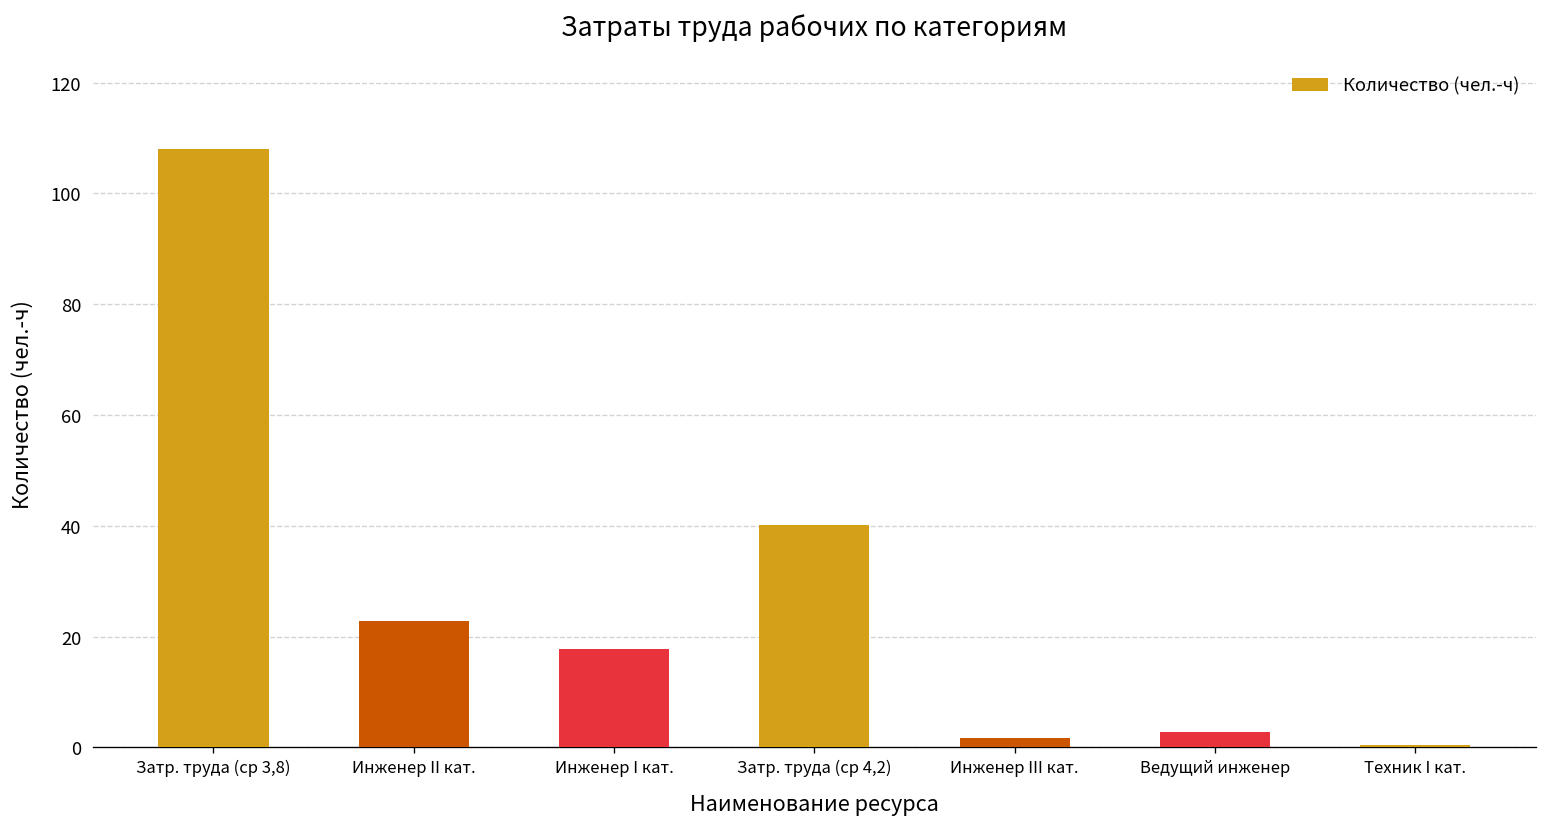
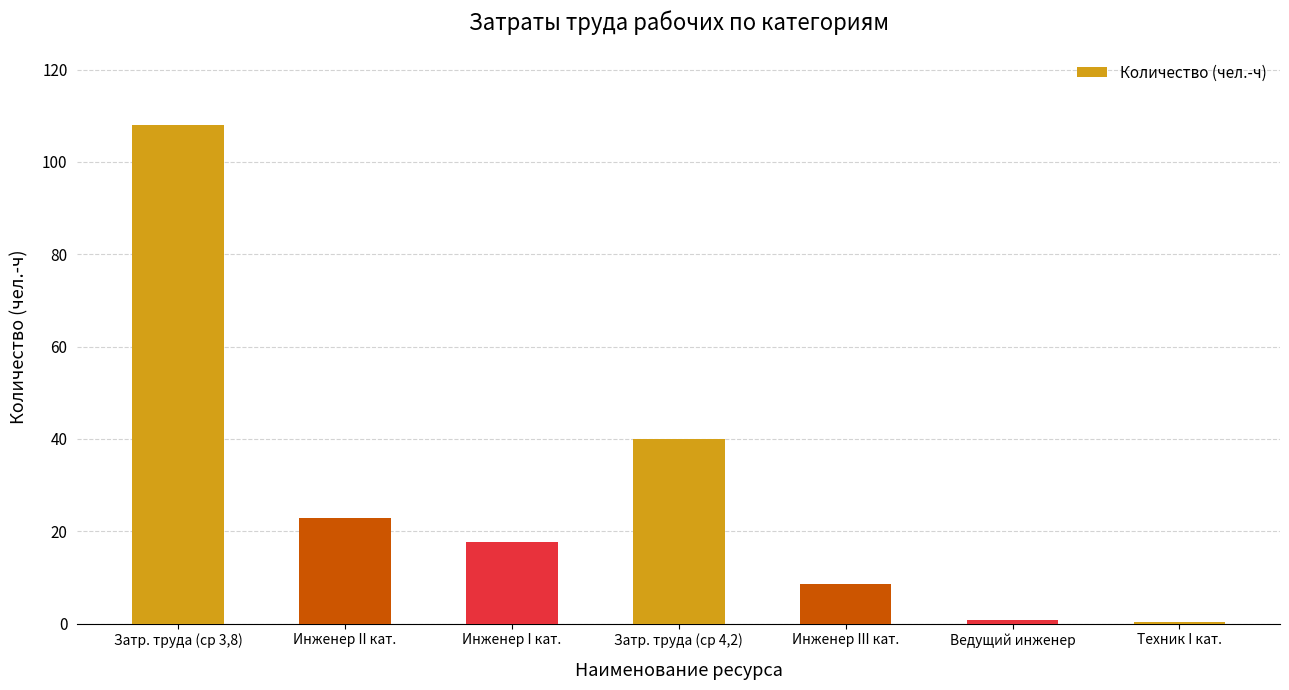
Инженер III кат.: 2 -> 9
Ведущий инженер: 3 -> 1
